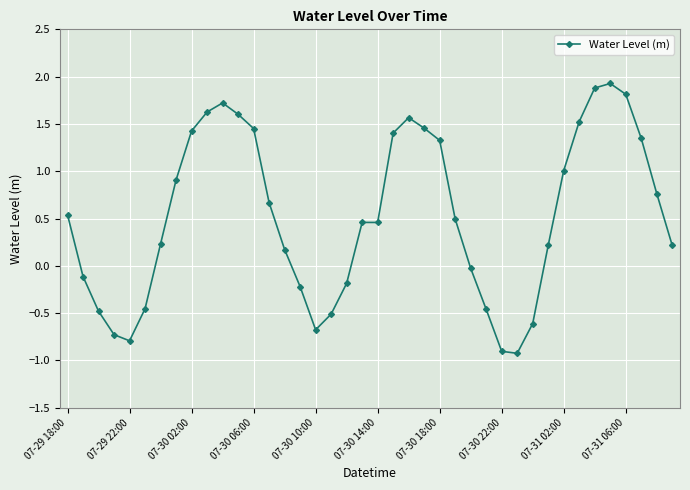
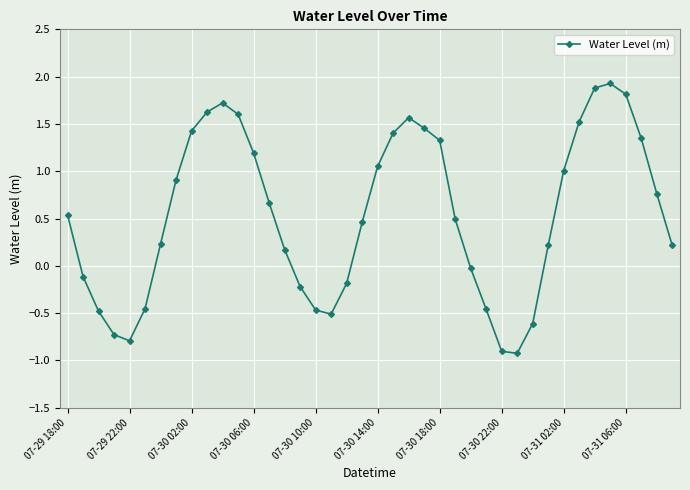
07-30 06:00: 1.5 -> 1.2
07-30 10:00: -0.7 -> -0.5
07-30 14:00: 0.5 -> 1.1
